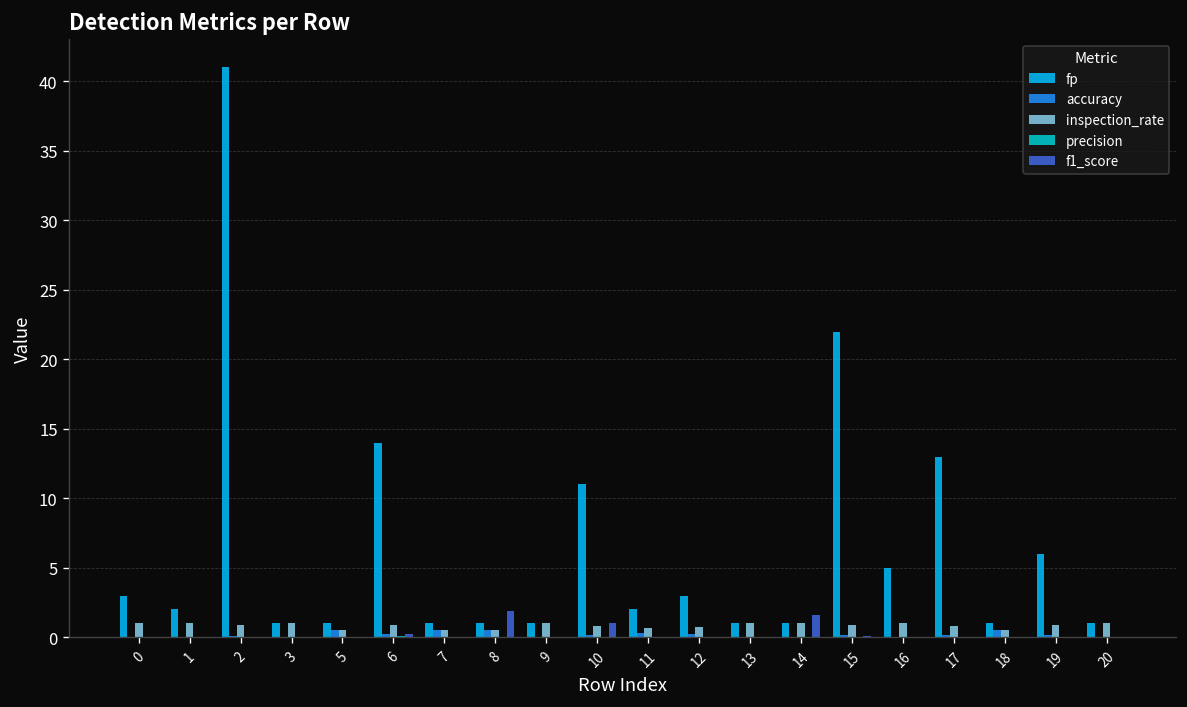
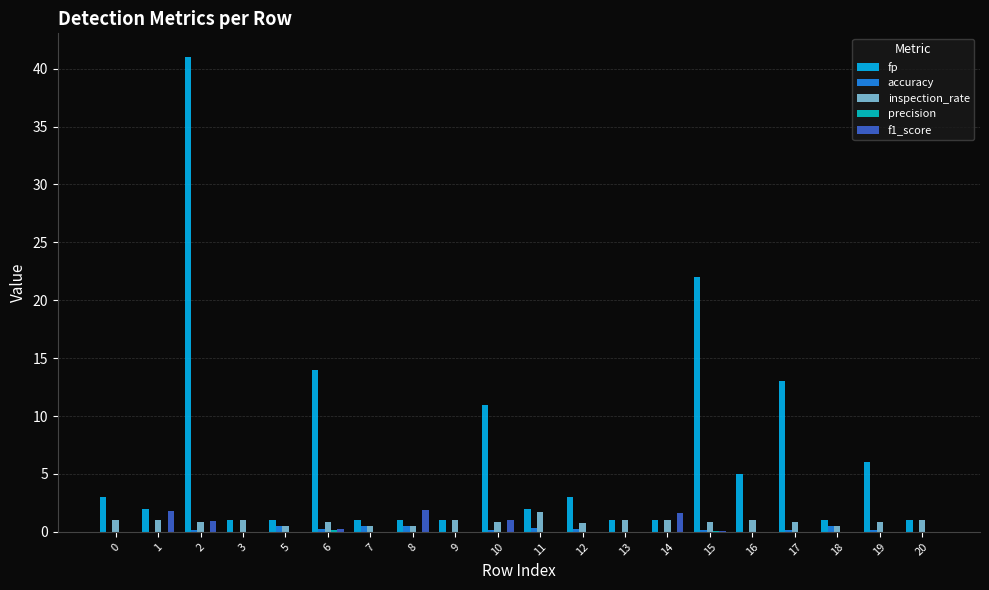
f1_score, 1: 0.0 -> 1.8
f1_score, 2: 0.0 -> 0.9
inspection_rate, 11: 0.7 -> 1.7
